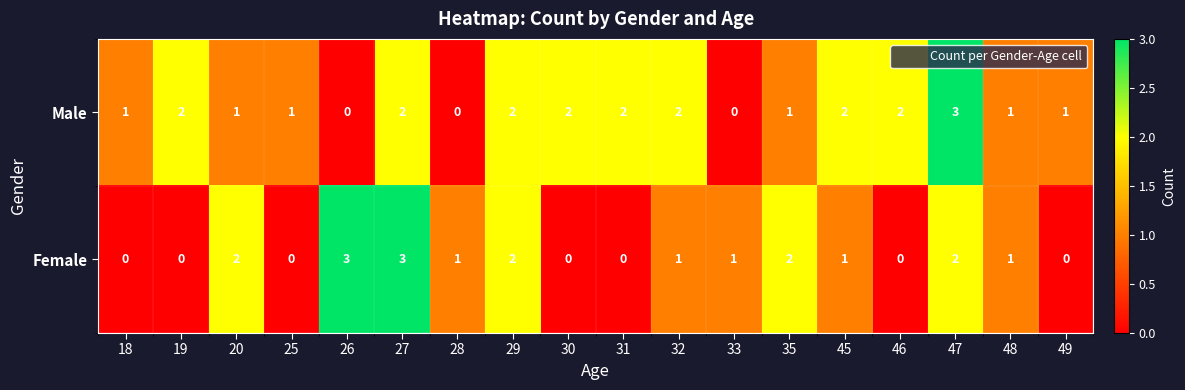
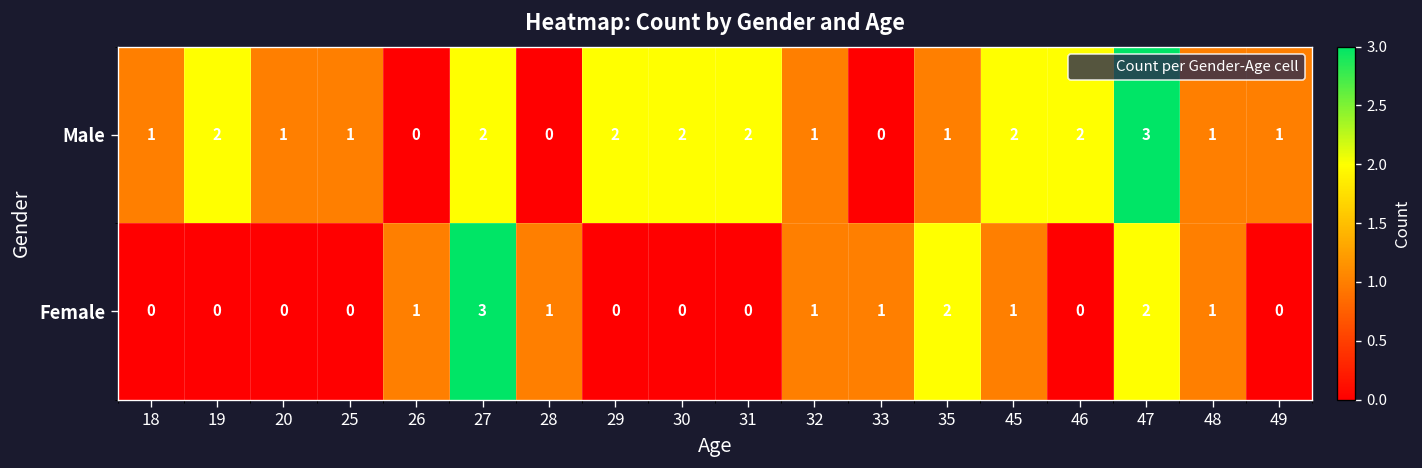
Male, 32: 2 -> 1
Female, 20: 2 -> 0
Female, 26: 3 -> 1
Female, 29: 2 -> 0
